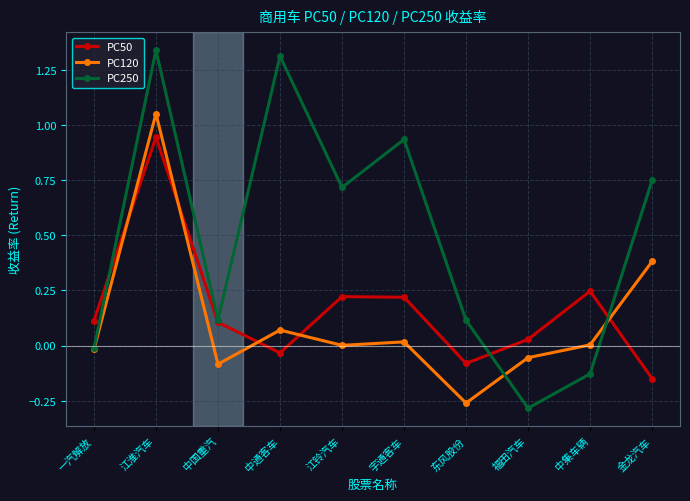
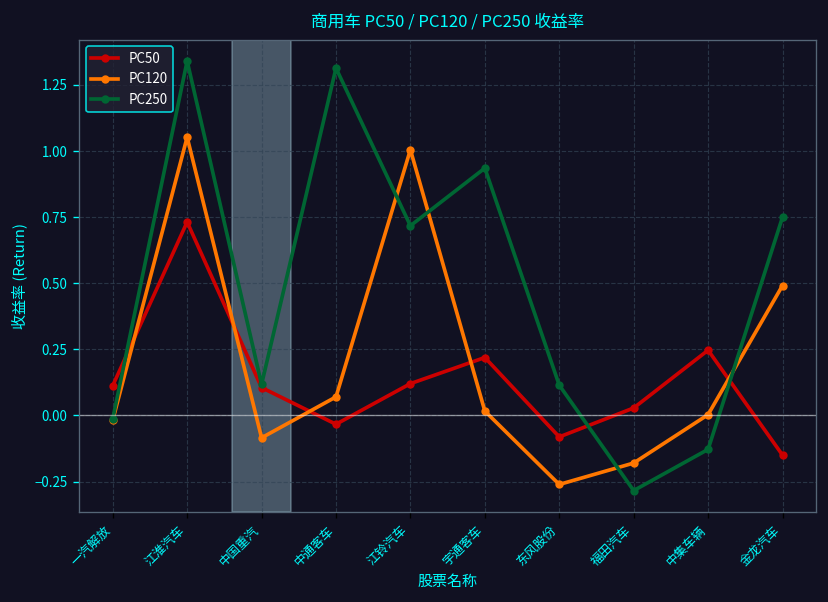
PC50, 江淮汽车: 0.95 -> 0.73
PC50, 江铃汽车: 0.22 -> 0.12
PC120, 江铃汽车: 0.00 -> 1.00
PC120, 福田汽车: -0.06 -> -0.18
PC120, 金龙汽车: 0.38 -> 0.49
